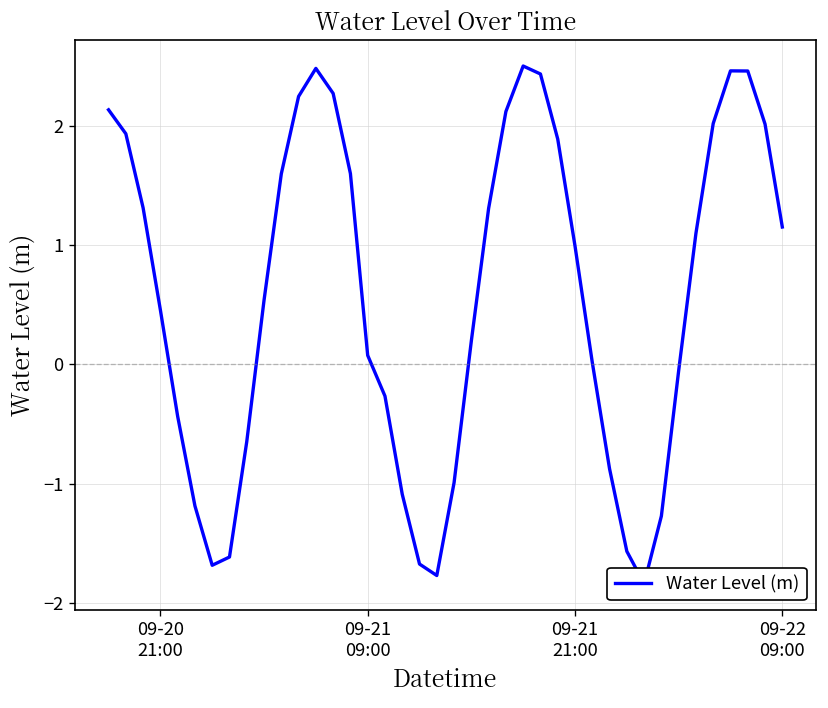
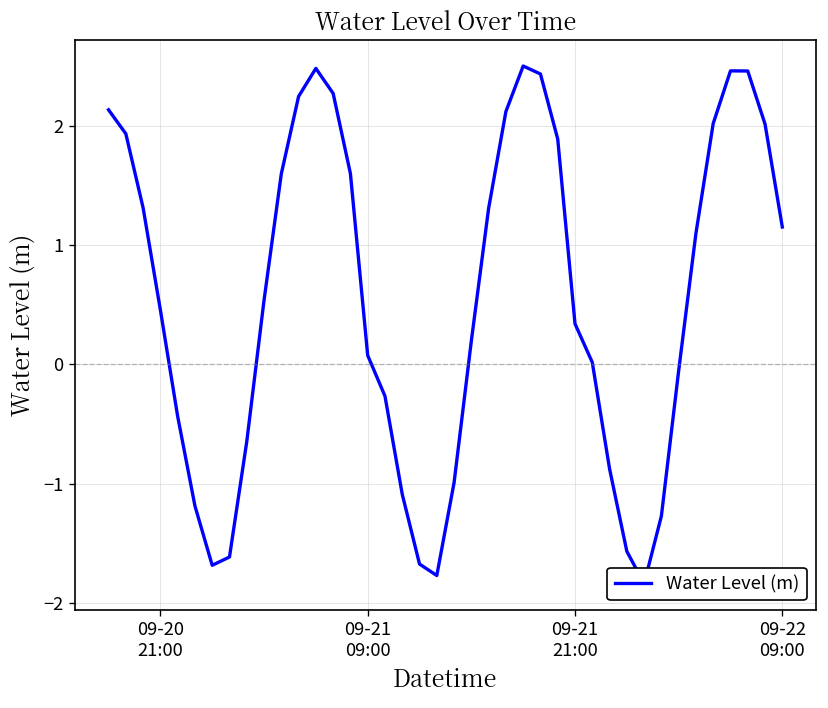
09-21 21:00: 1.0 -> 0.3
